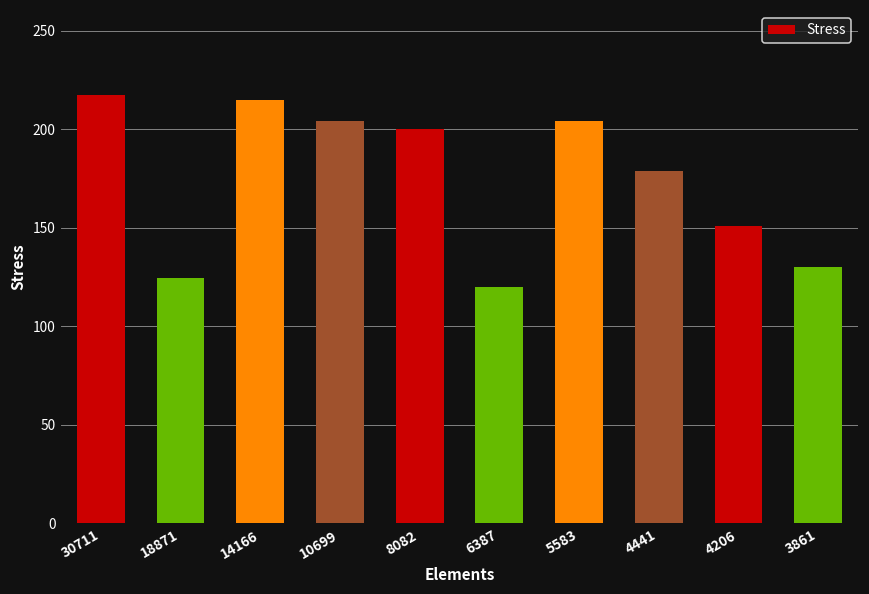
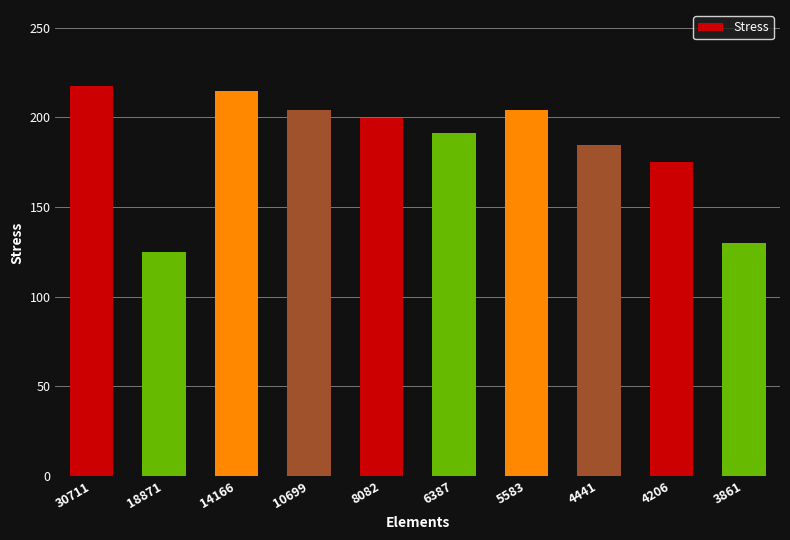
6387: 120 -> 191
4441: 179 -> 185
4206: 151 -> 175
